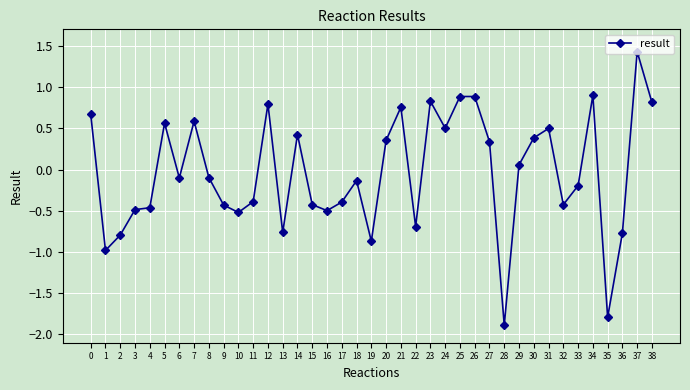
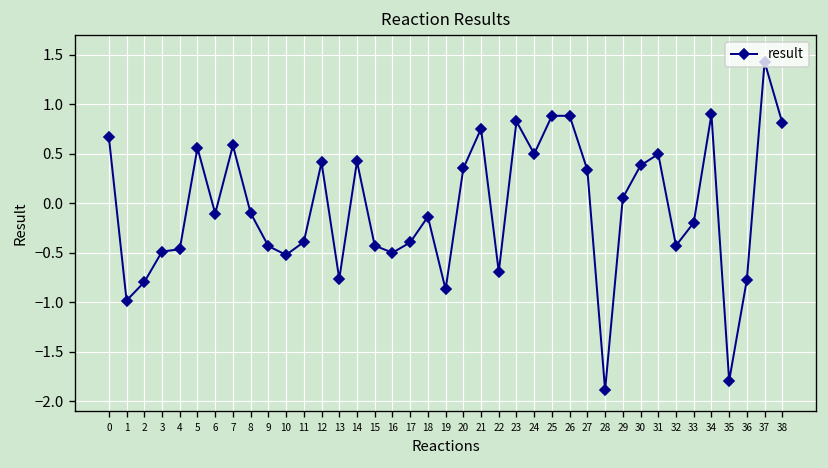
12: 0.8 -> 0.4
